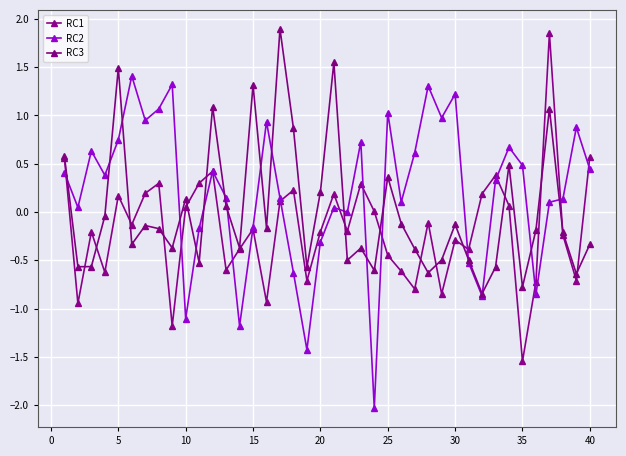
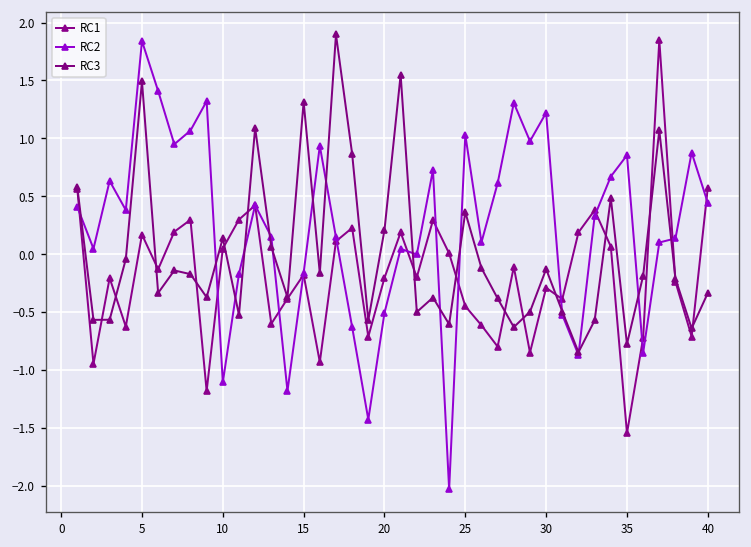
RC2, 5: 0.7 -> 1.8
RC2, 20: -0.3 -> -0.5
RC2, 35: 0.5 -> 0.9
